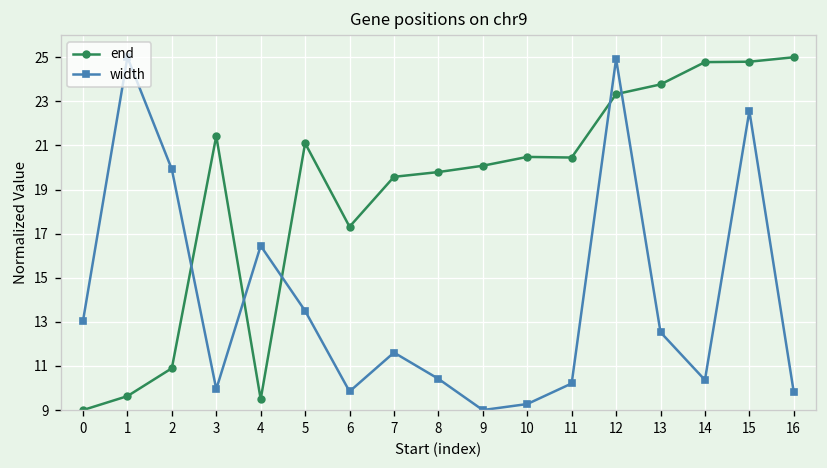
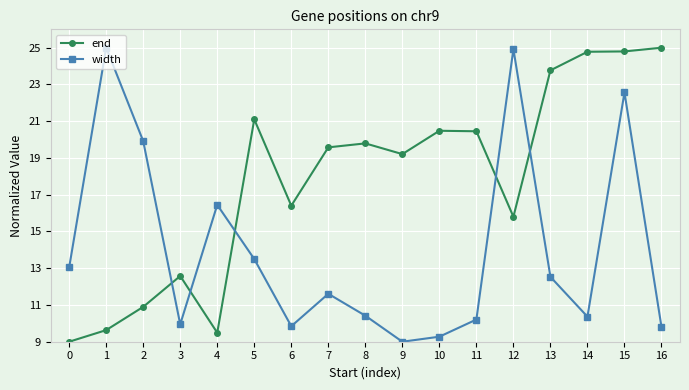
end, 3: 21.4 -> 12.6
end, 6: 17.3 -> 16.4
end, 9: 20.1 -> 19.2
end, 12: 23.3 -> 15.8
